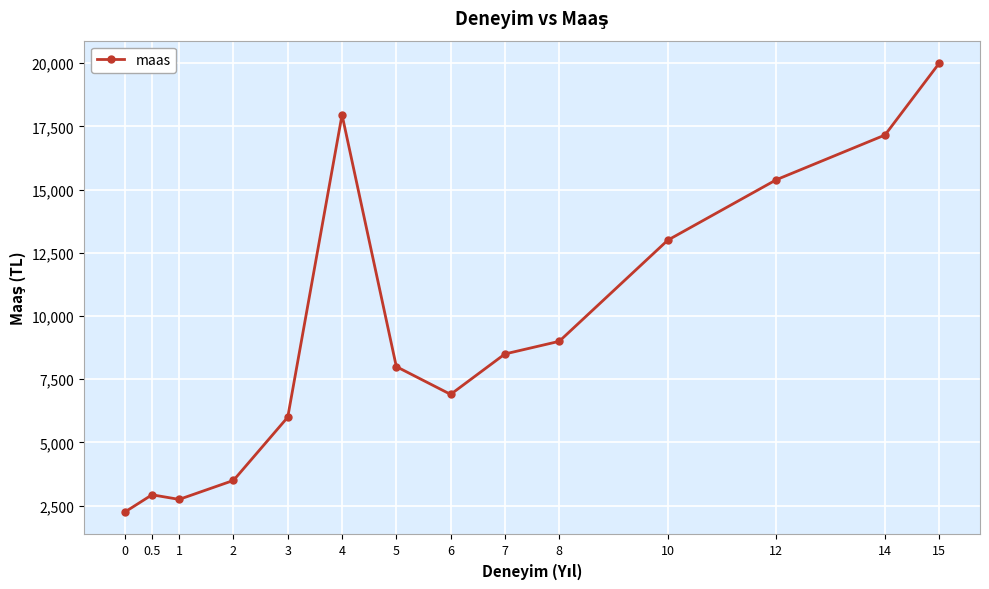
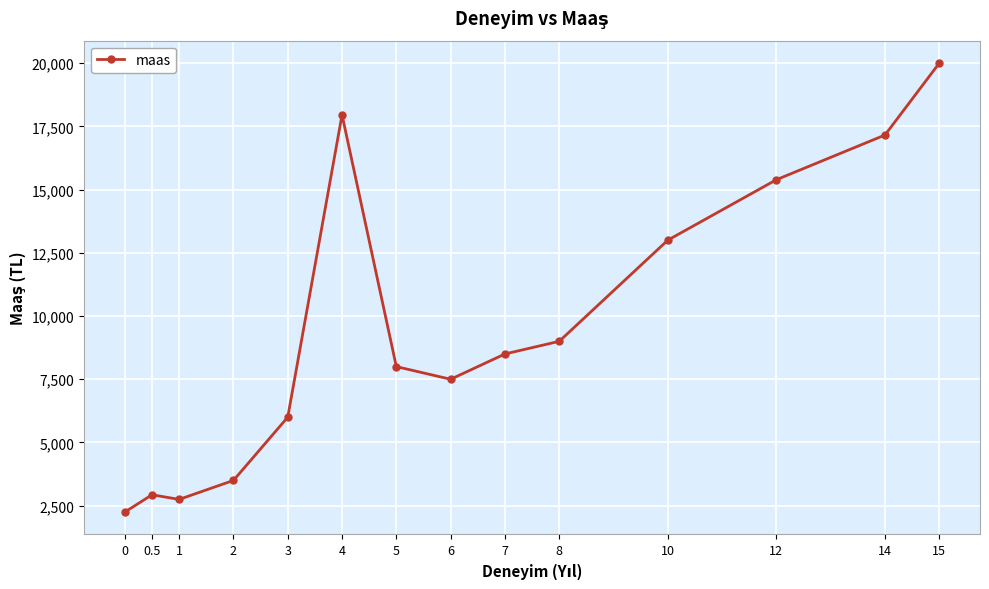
6: 6,900 -> 7,500
